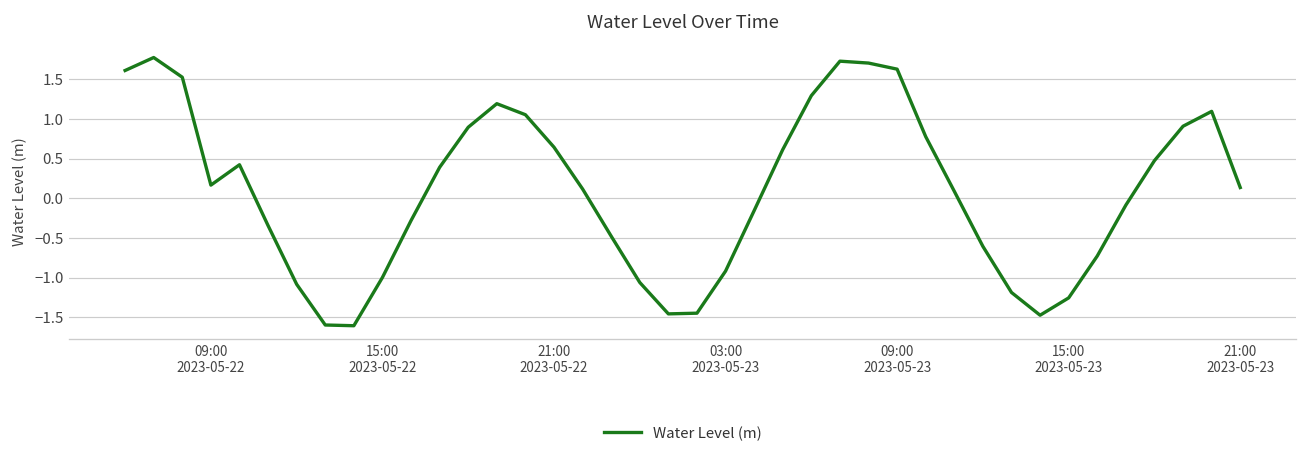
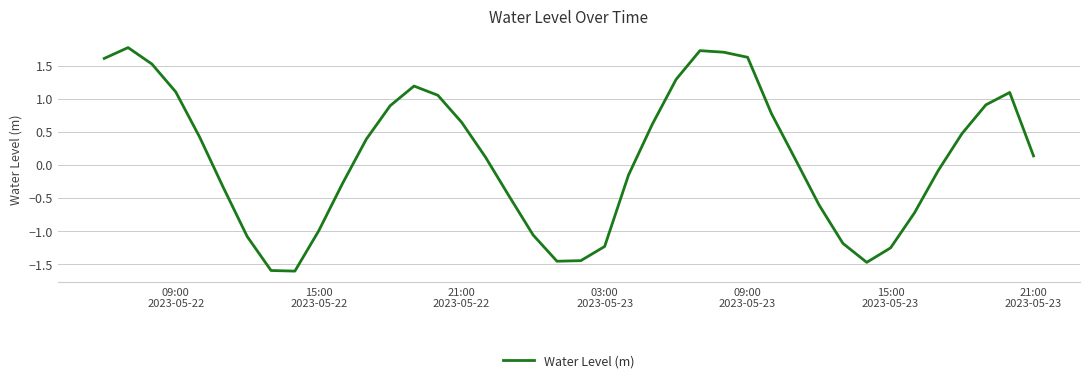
09:00 2023-05-22: 0.2 -> 1.1
03:00 2023-05-23: -0.9 -> -1.2
